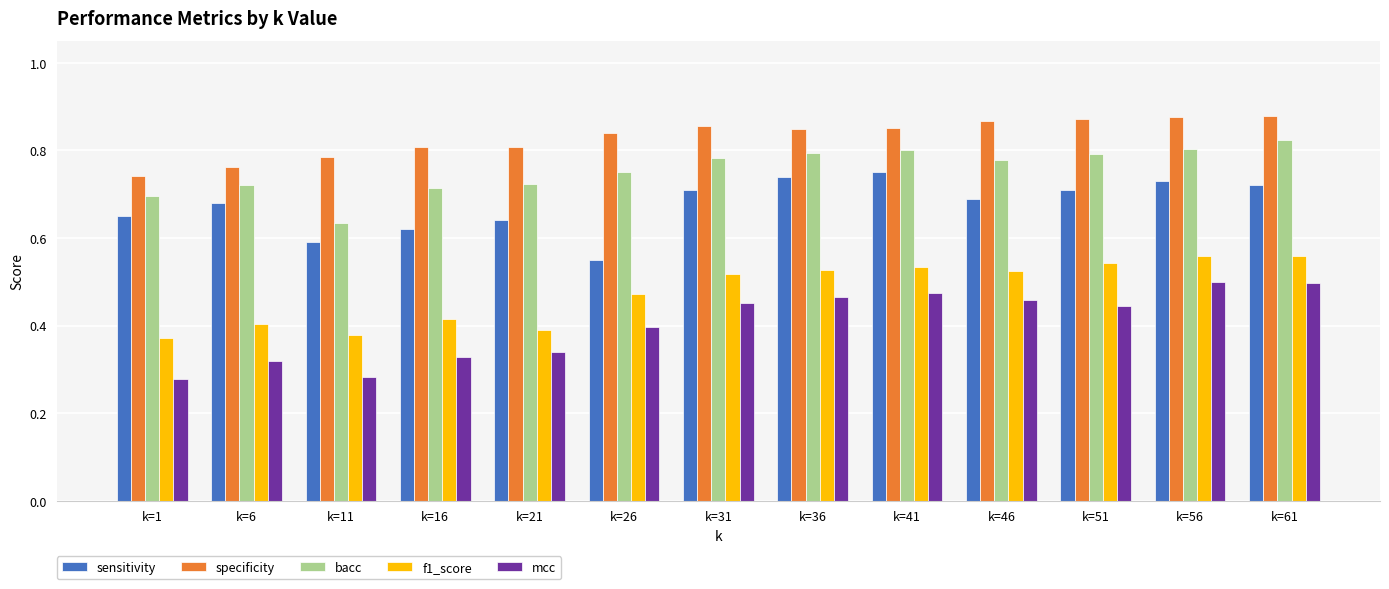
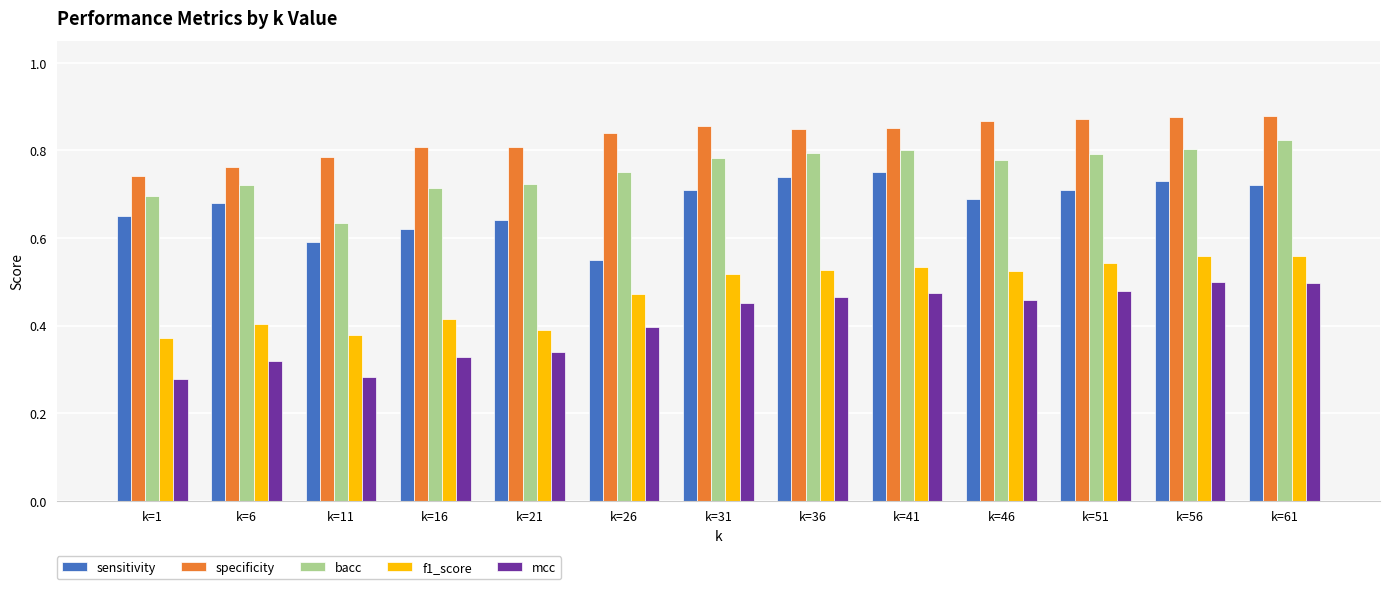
mcc, k=51: 0.45 -> 0.48
